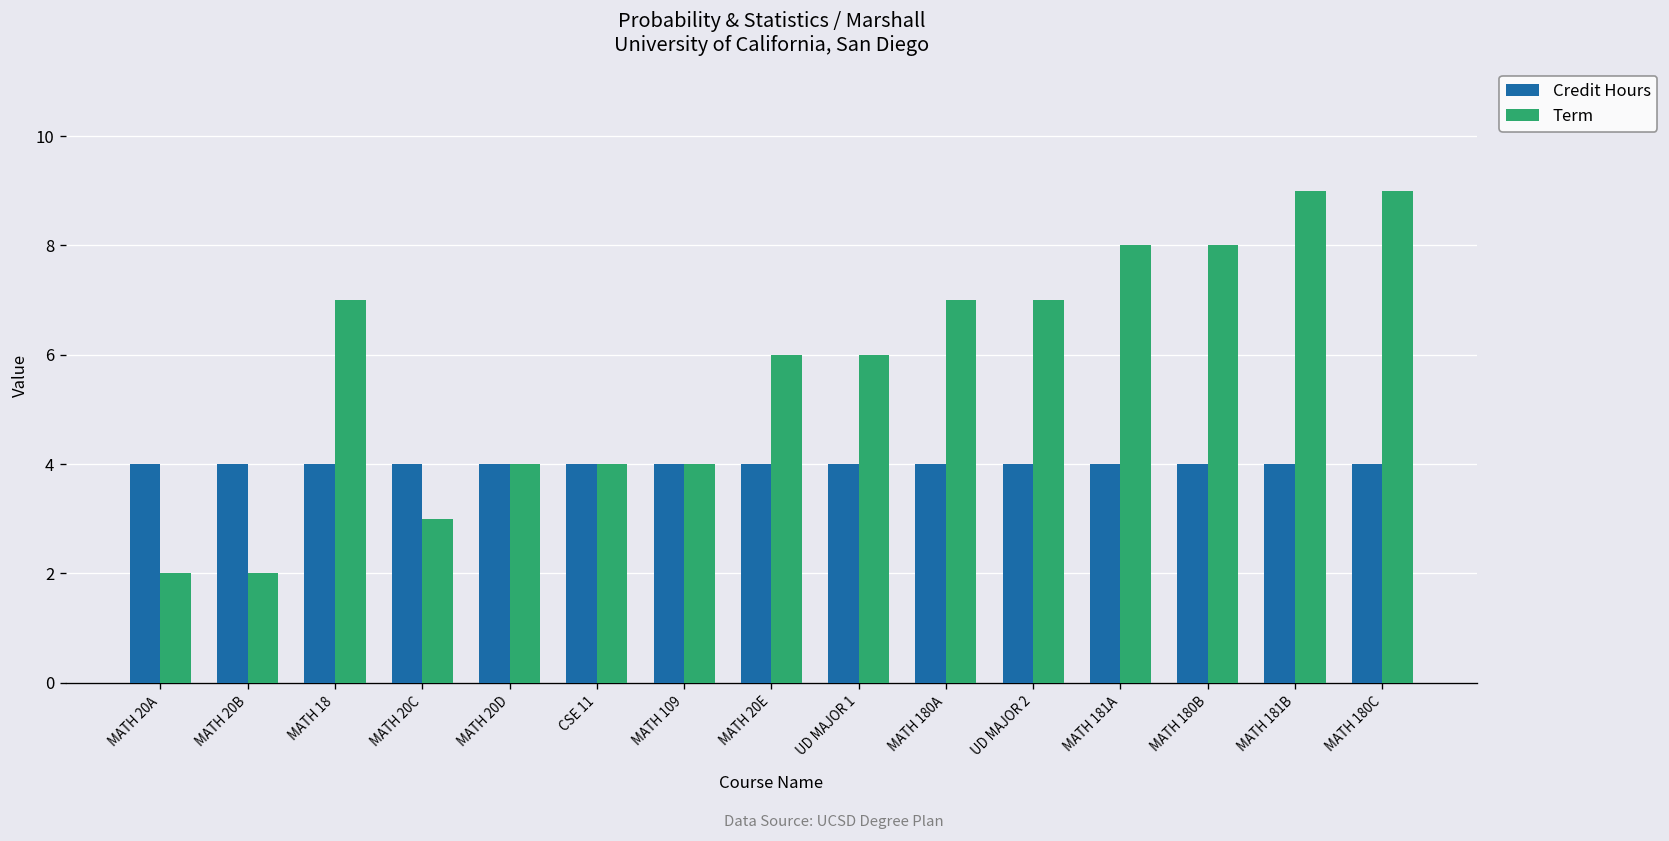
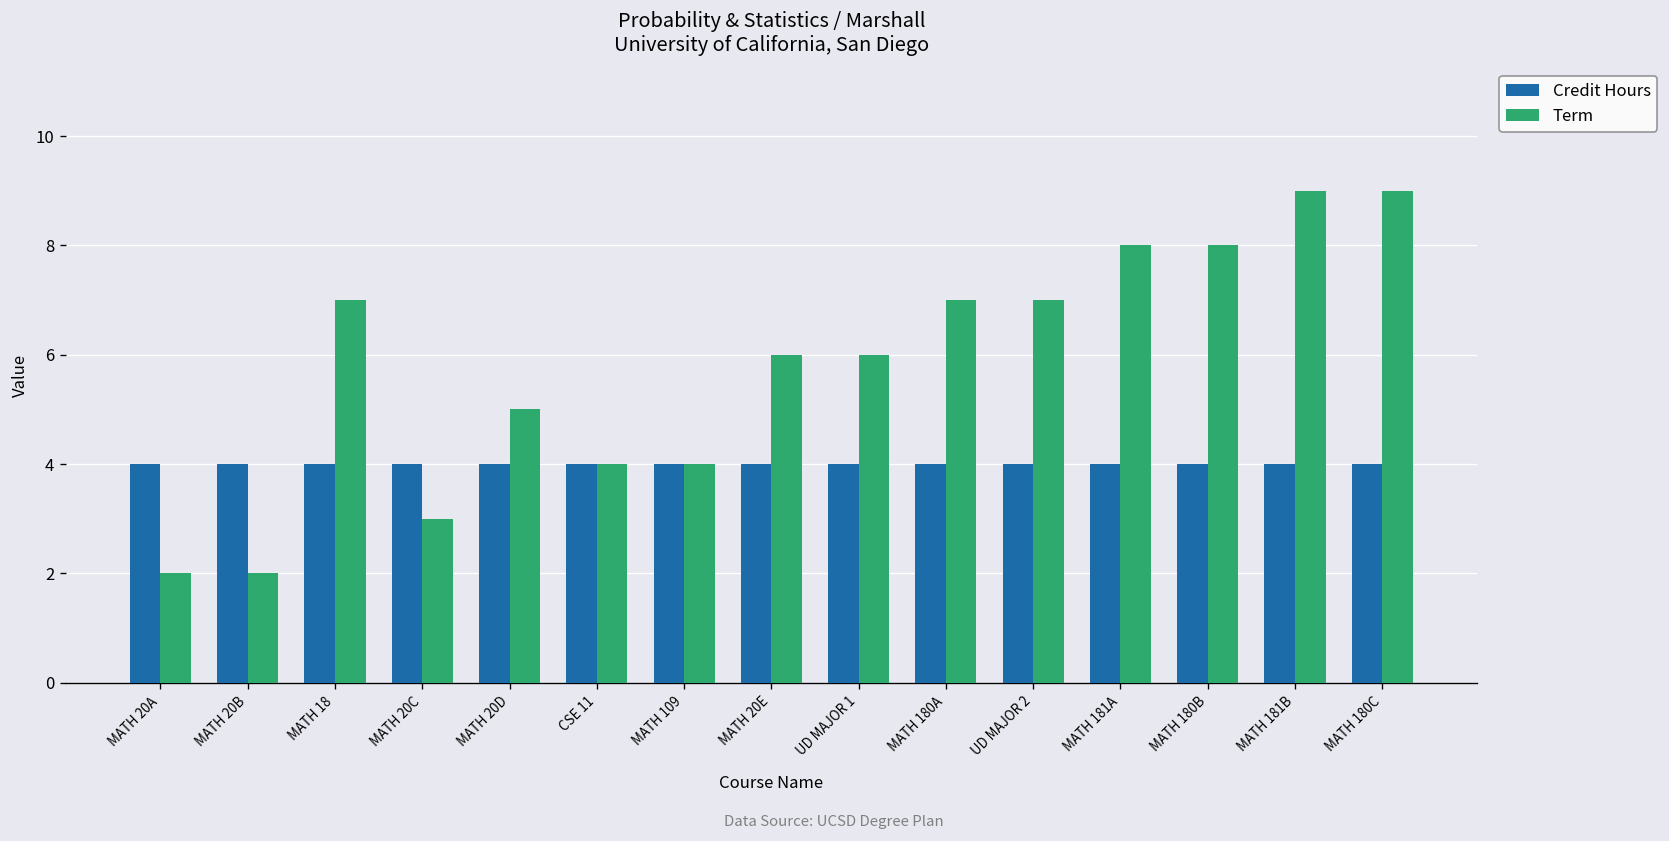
Term, MATH 20D: 4 -> 5
